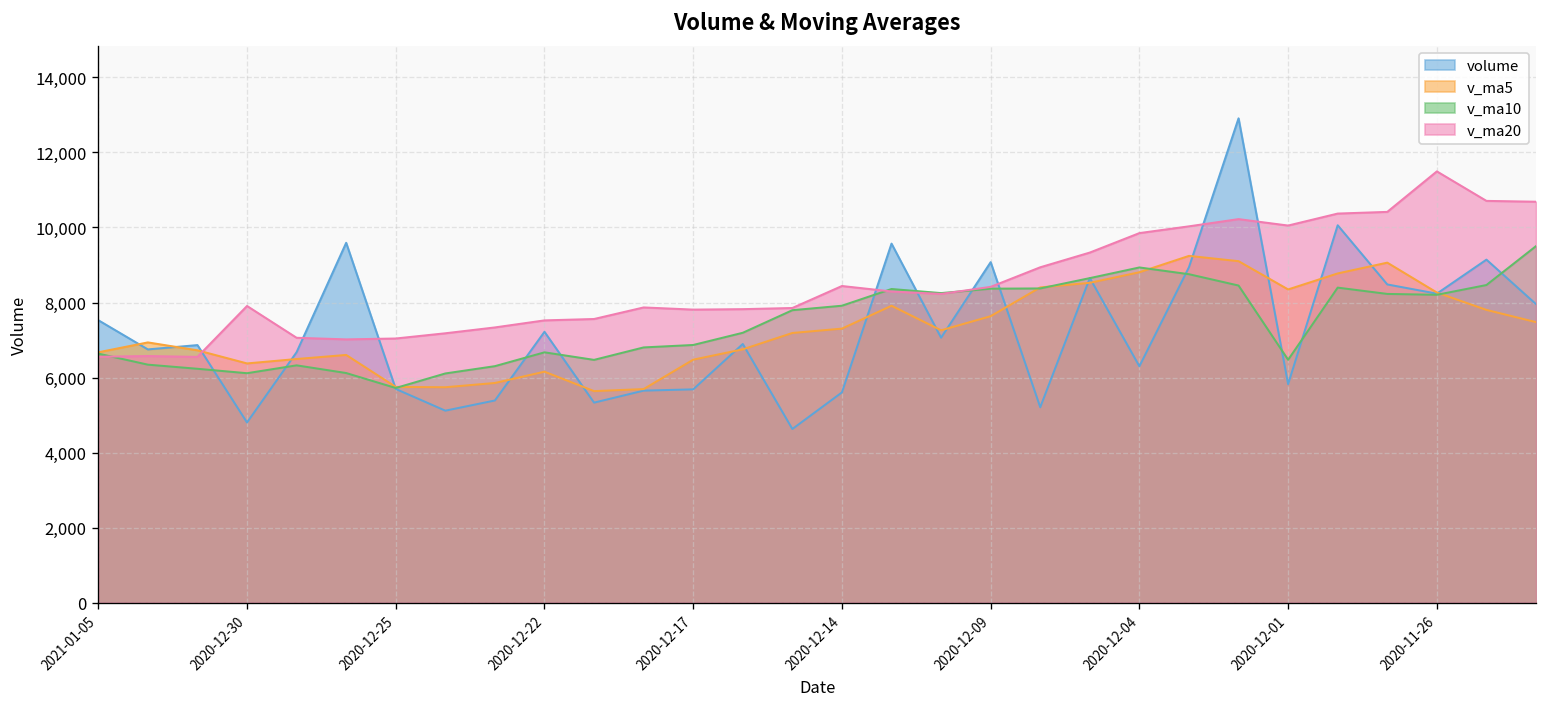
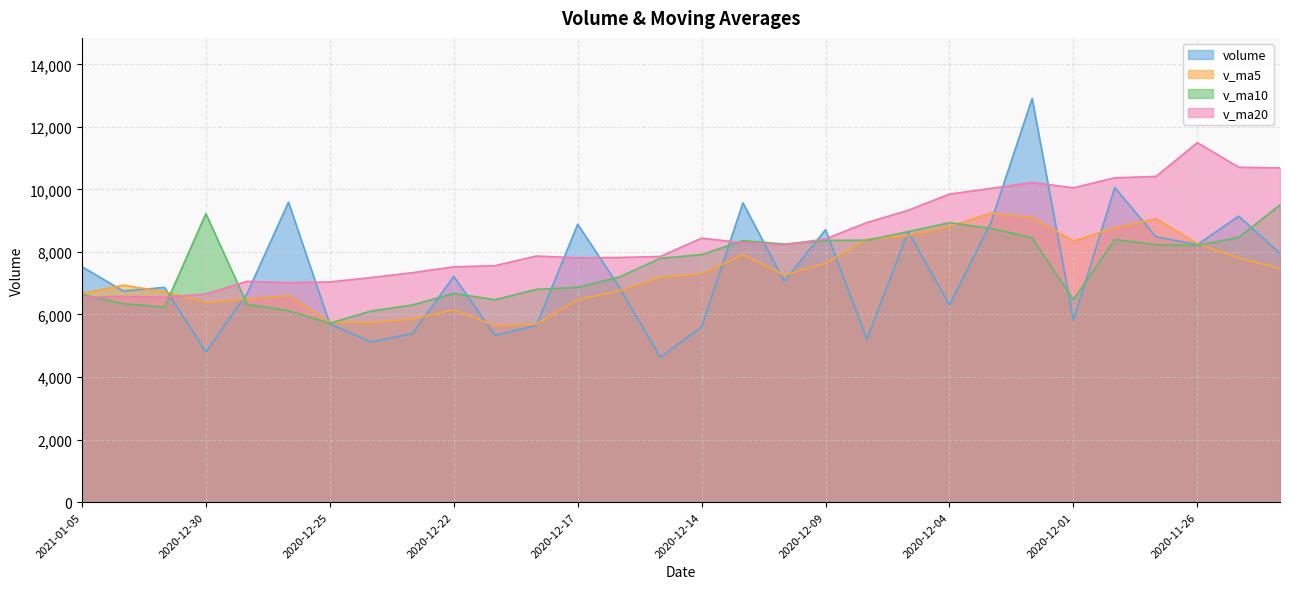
v_ma10, 2020-12-30: 6,100 -> 9,200
v_ma20, 2020-12-30: 7,900 -> 6,700
volume, 2020-12-17: 5,700 -> 8,900
volume, 2020-12-09: 9,100 -> 8,700
